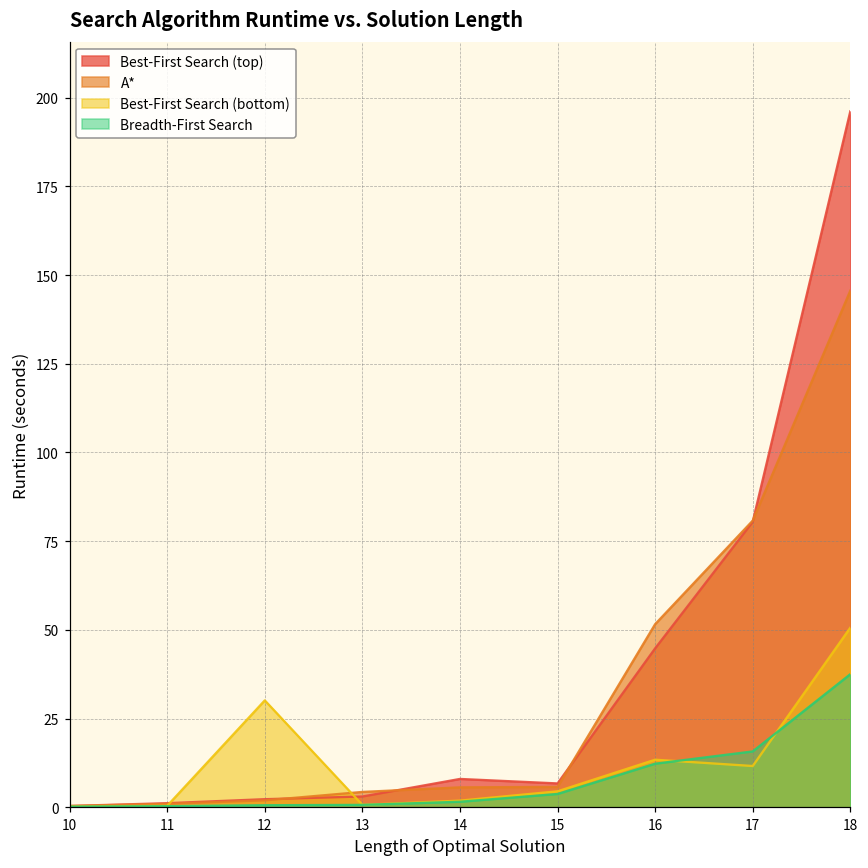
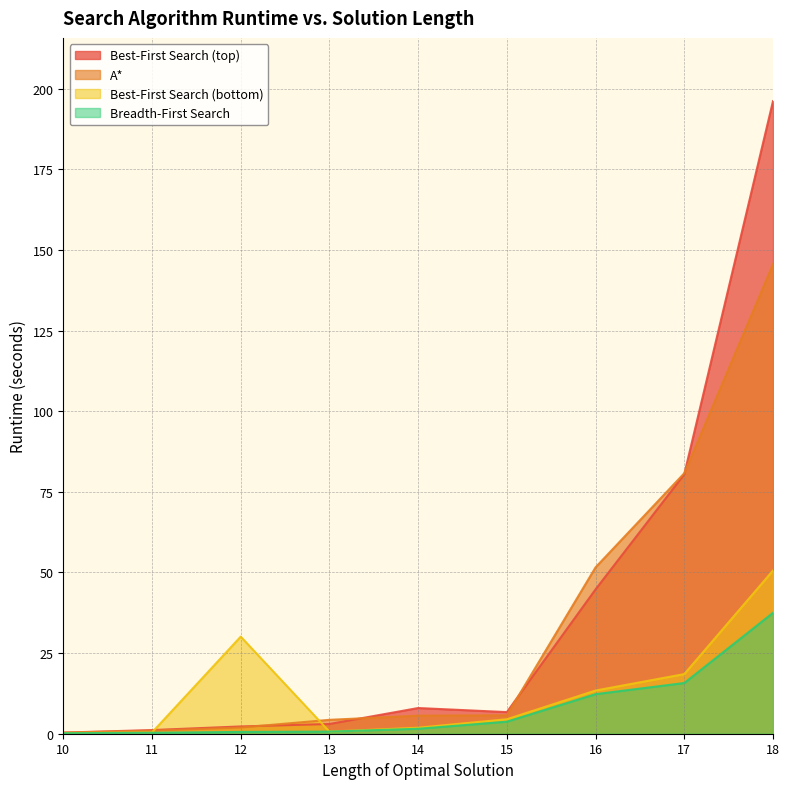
Best-First Search (bottom), 17: 12 -> 18
